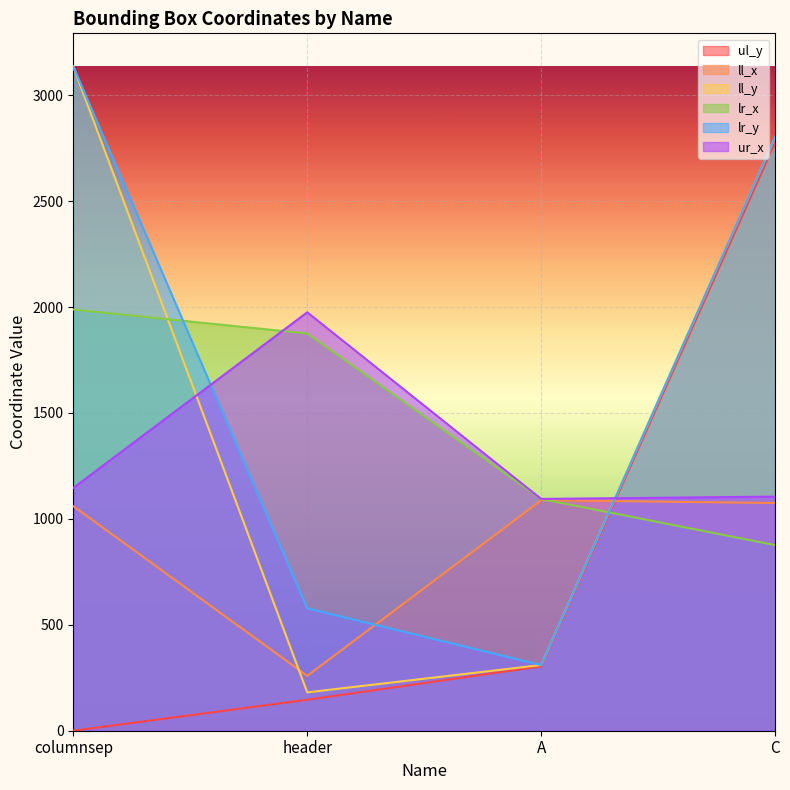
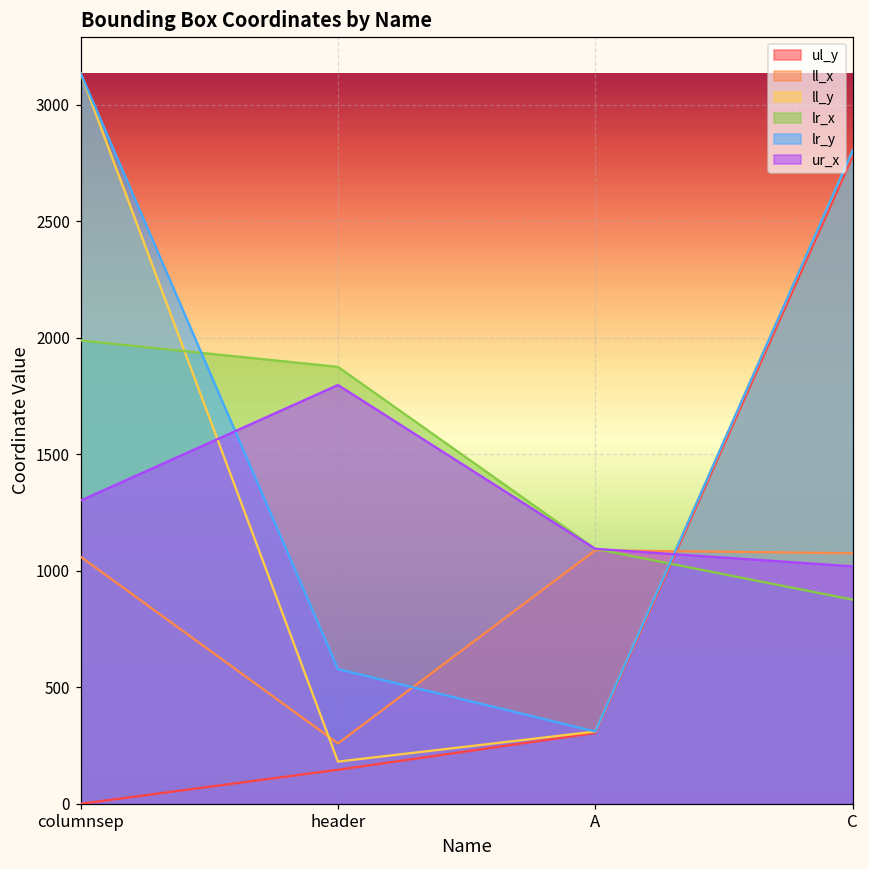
ur_x, columnsep: 1150 -> 1300
ur_x, header: 1980 -> 1800
ur_x, C: 1110 -> 1020
